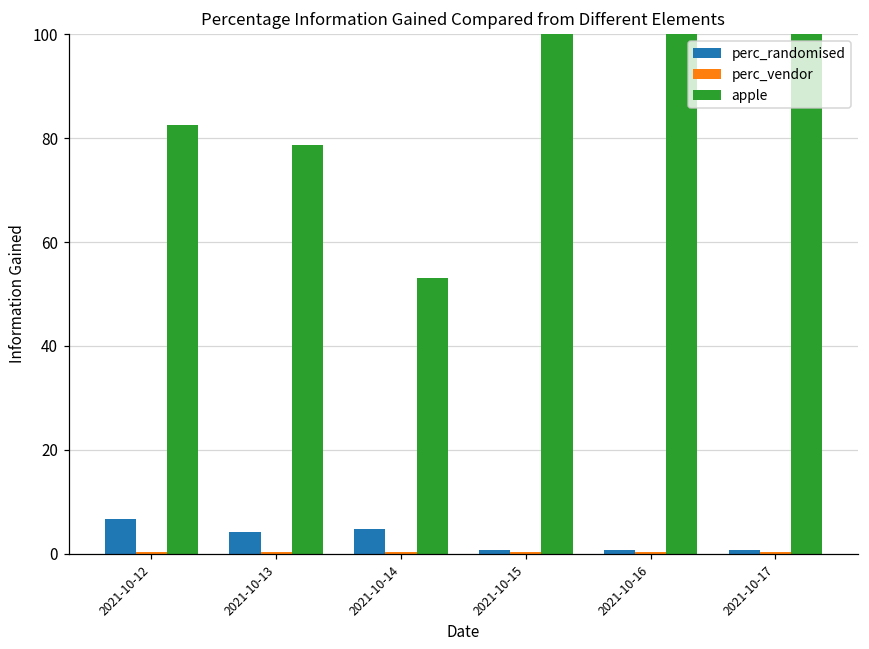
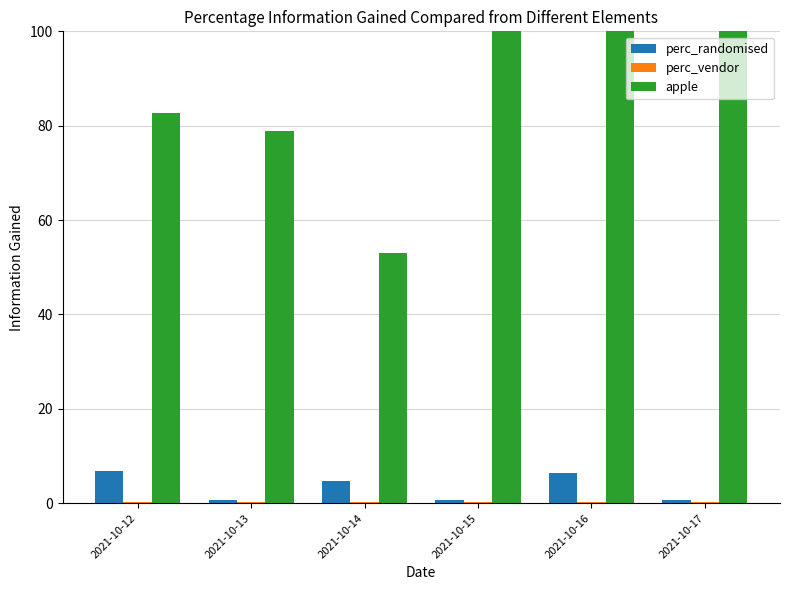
perc_randomised, 2021-10-13: 4 -> 1
perc_randomised, 2021-10-16: 1 -> 6
